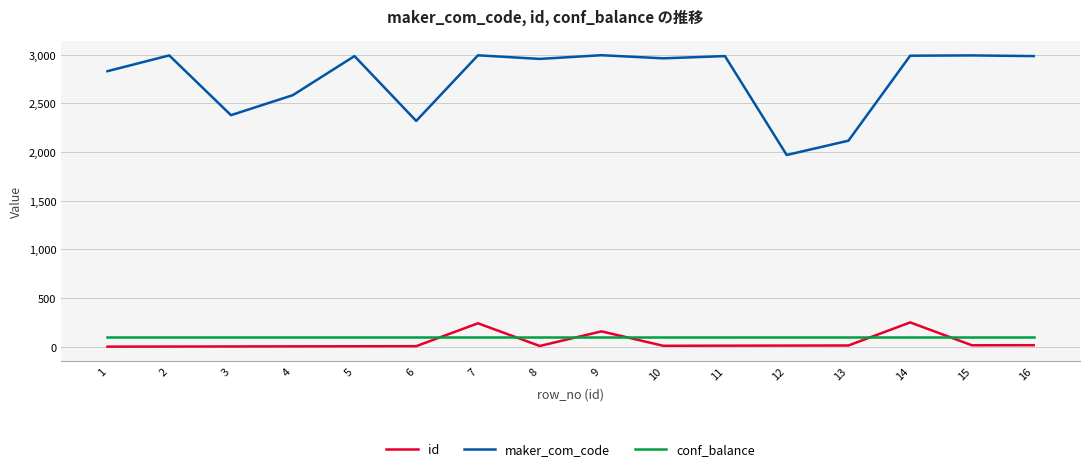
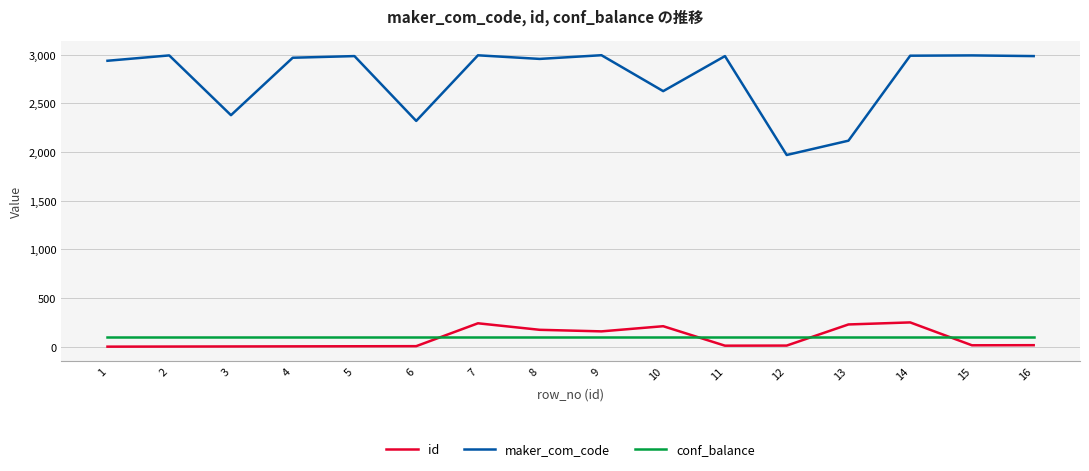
maker_com_code, 1: 2,800 -> 2,900
maker_com_code, 4: 2,600 -> 3,000
id, 8: 0 -> 200
id, 10: 0 -> 200
maker_com_code, 10: 3,000 -> 2,600
id, 13: 0 -> 200
